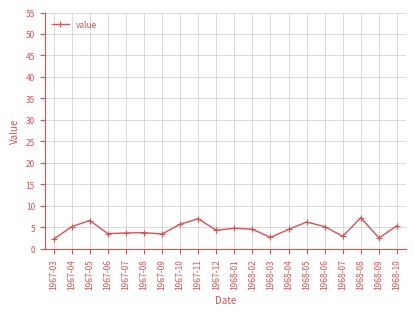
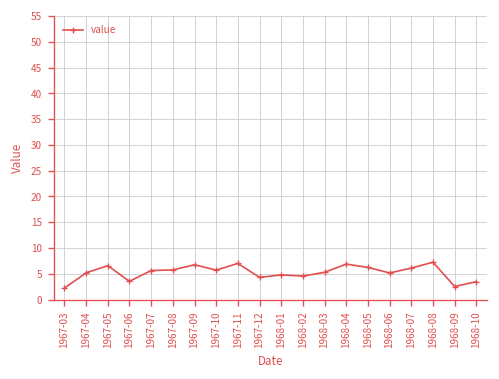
1967-07: 4 -> 6
1967-08: 4 -> 6
1967-09: 3 -> 7
1968-03: 3 -> 5
1968-04: 5 -> 7
1968-07: 3 -> 6
1968-10: 5 -> 3
